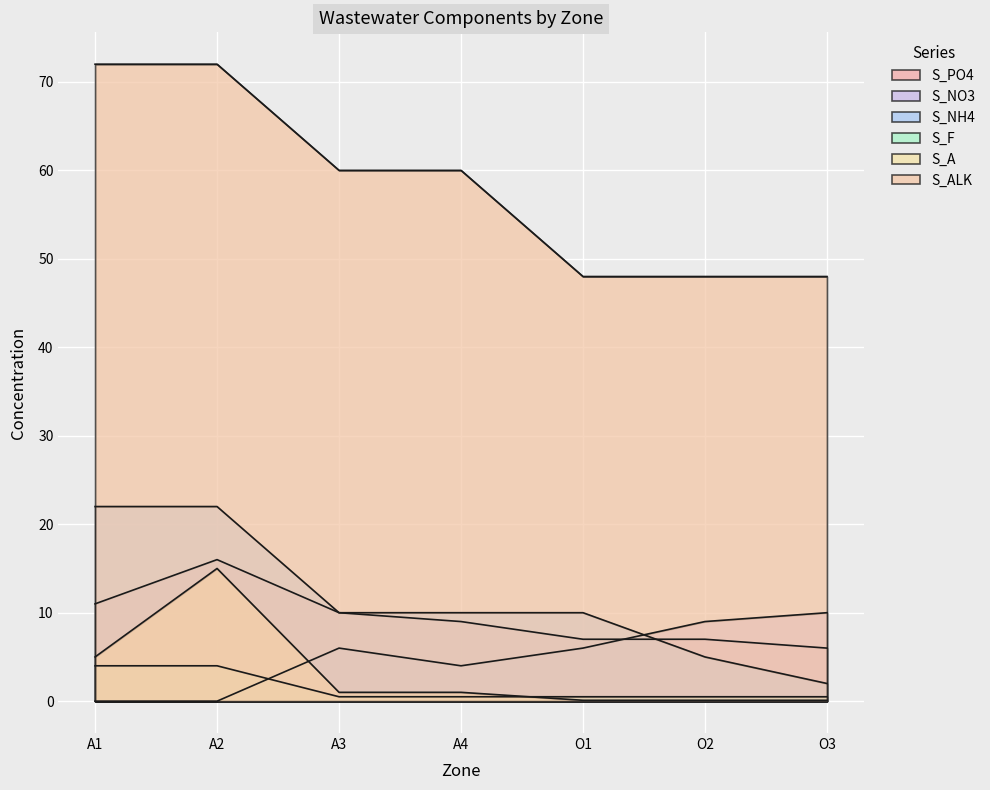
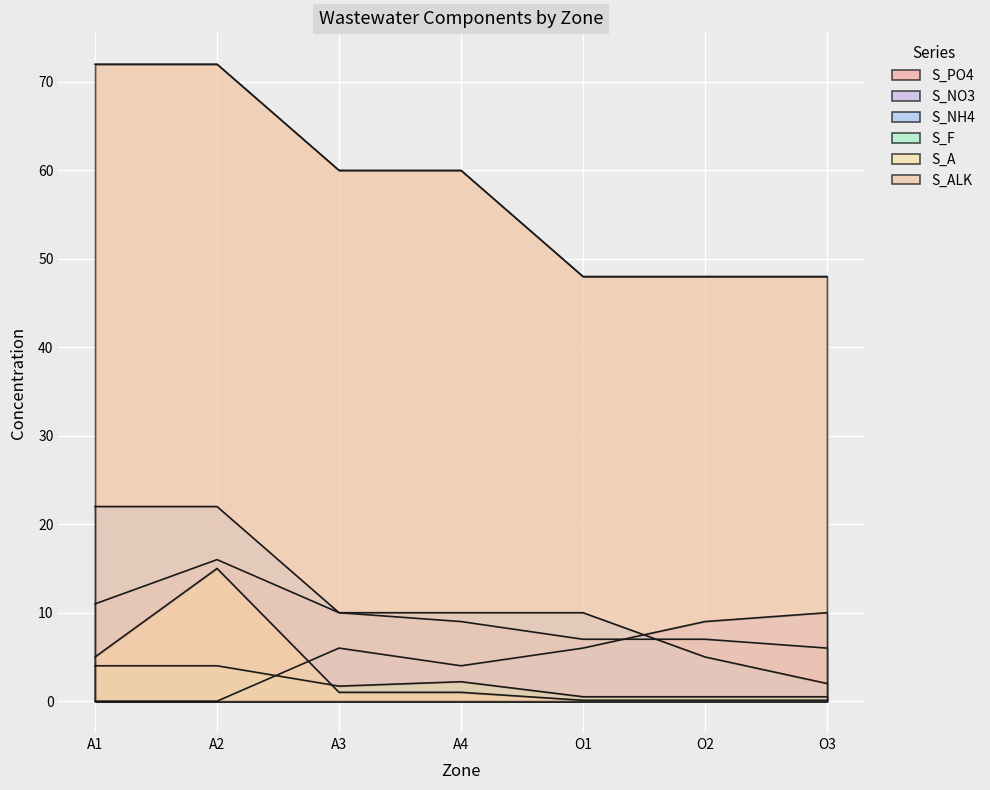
S_F, A3: 1 -> 2
S_F, A4: 1 -> 2
